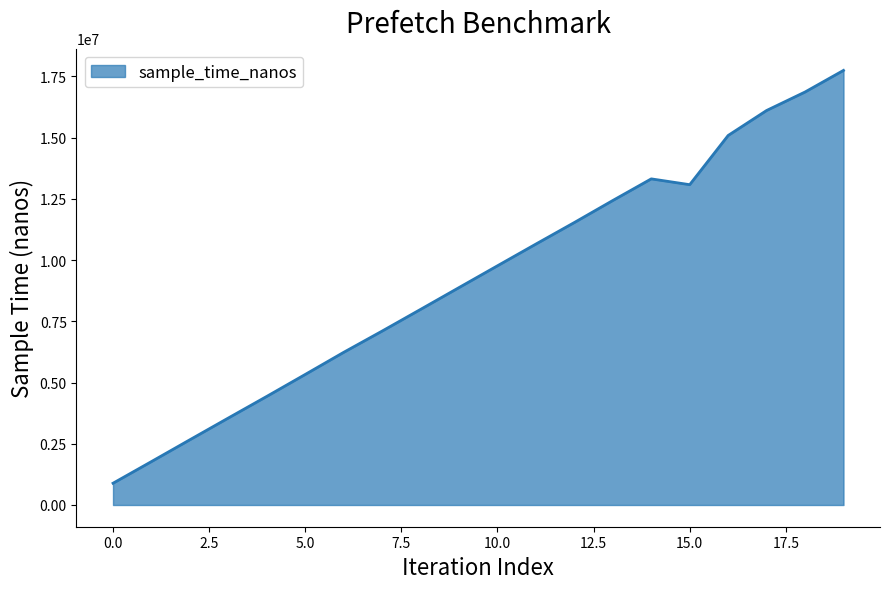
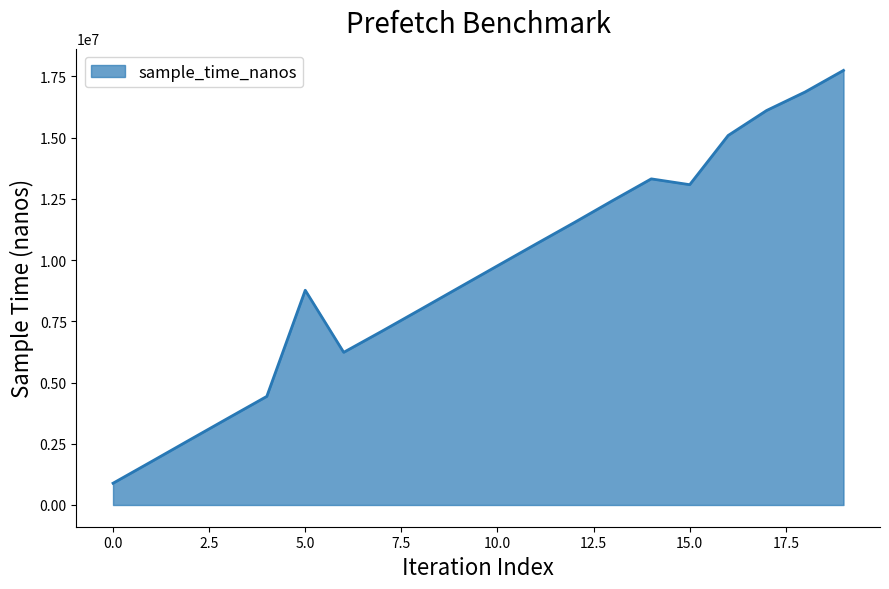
5.0: 5300000 -> 8800000
